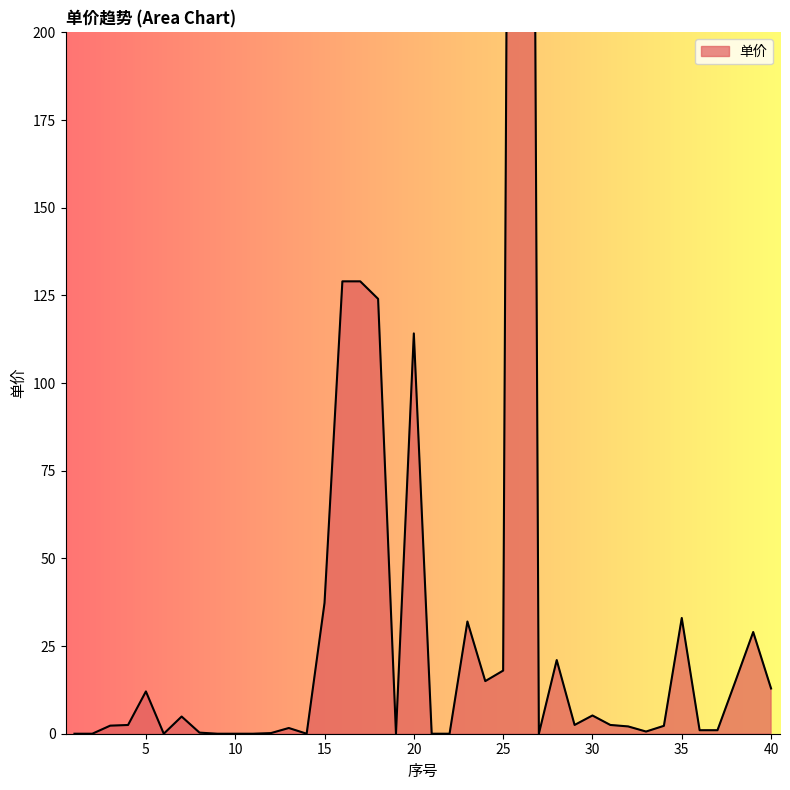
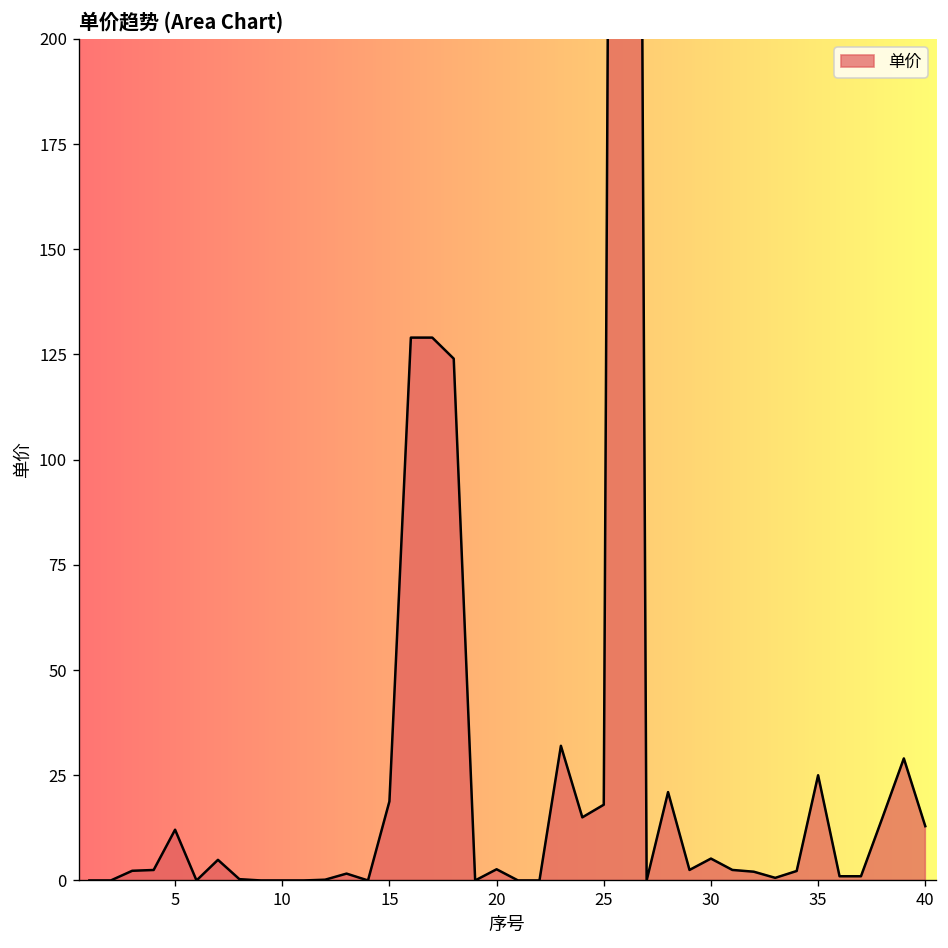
15: 37 -> 19
20: 114 -> 3
35: 33 -> 25
